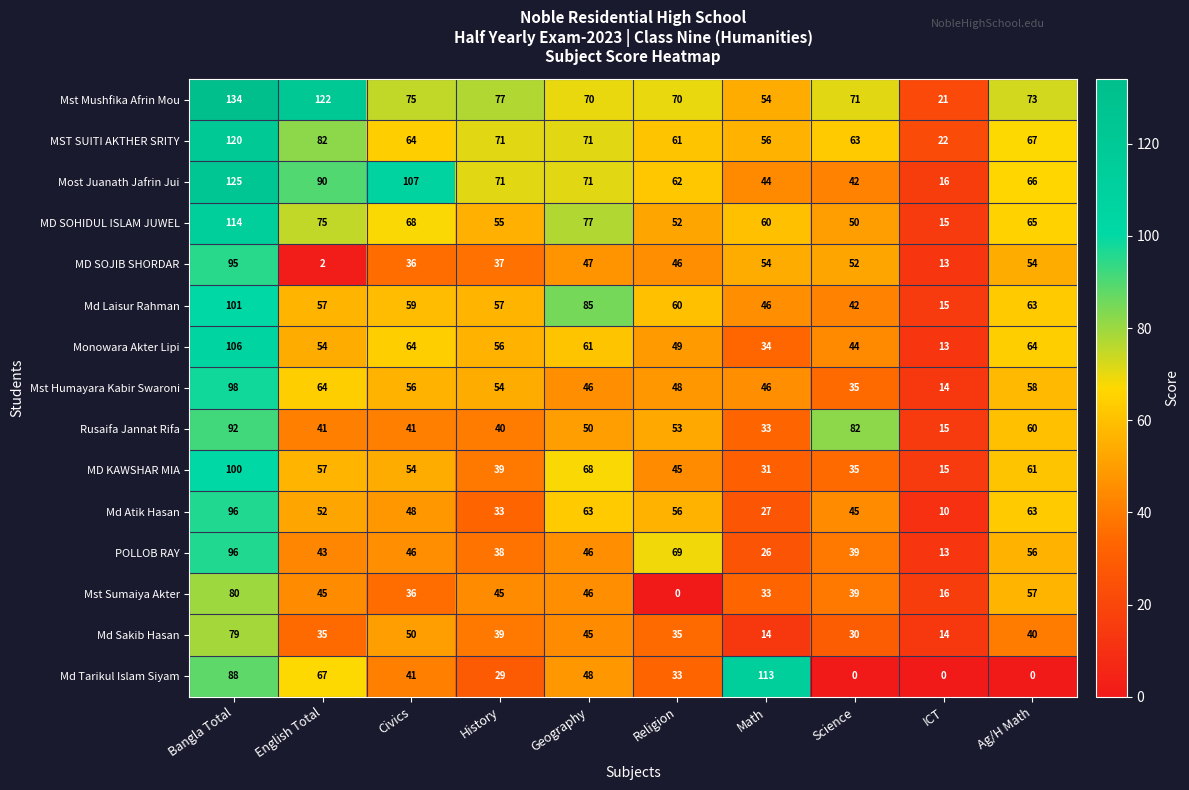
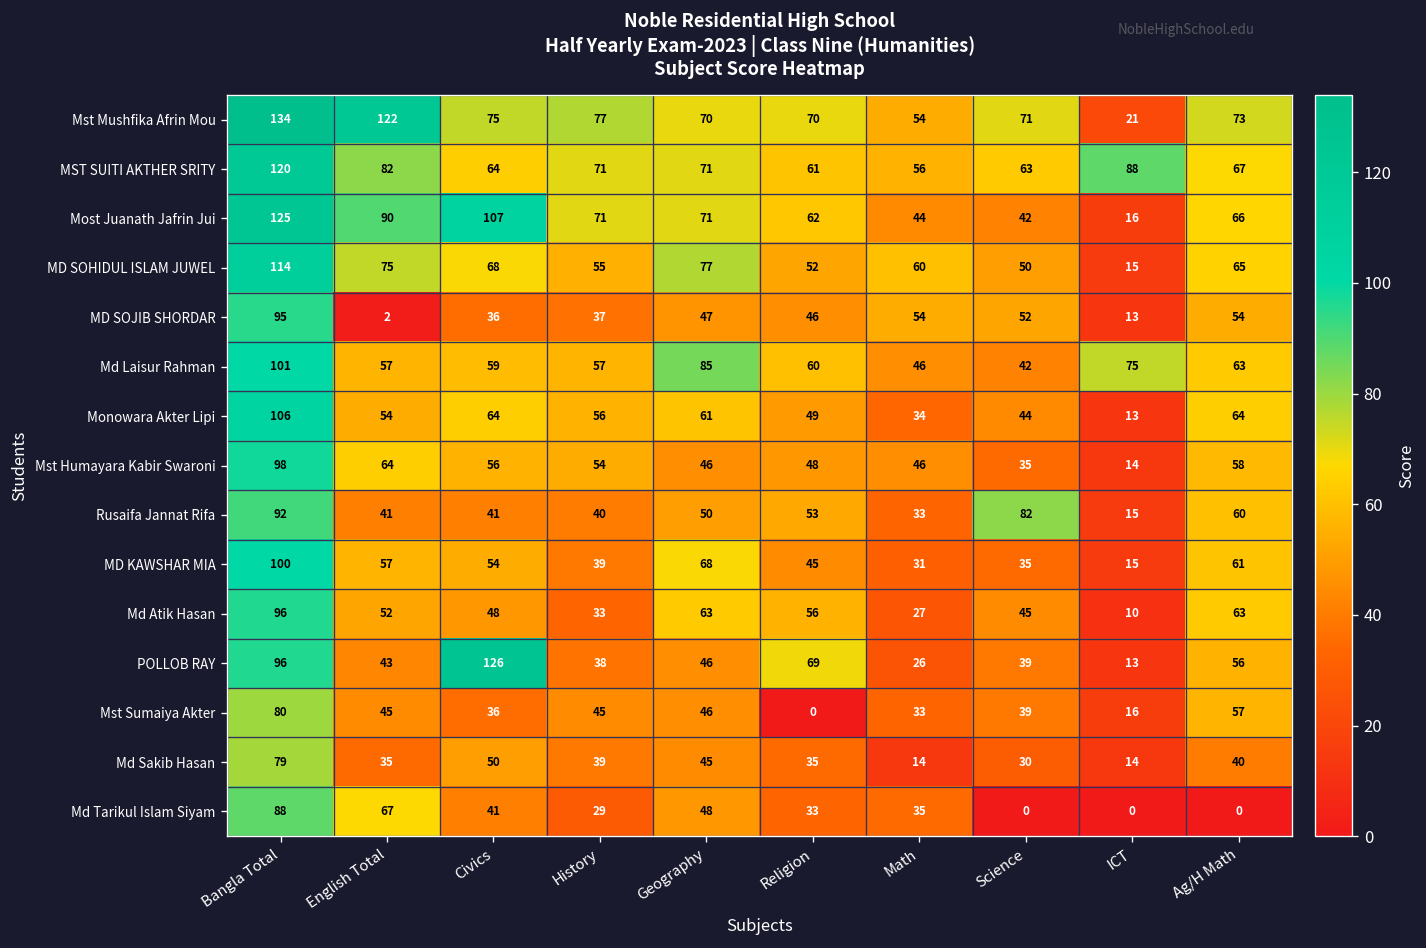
MST SUITI AKTHER SRITY, ICT: 22 -> 88
Md Laisur Rahman, ICT: 15 -> 75
POLLOB RAY, Civics: 46 -> 126
Md Tarikul Islam Siyam, Math: 113 -> 35
